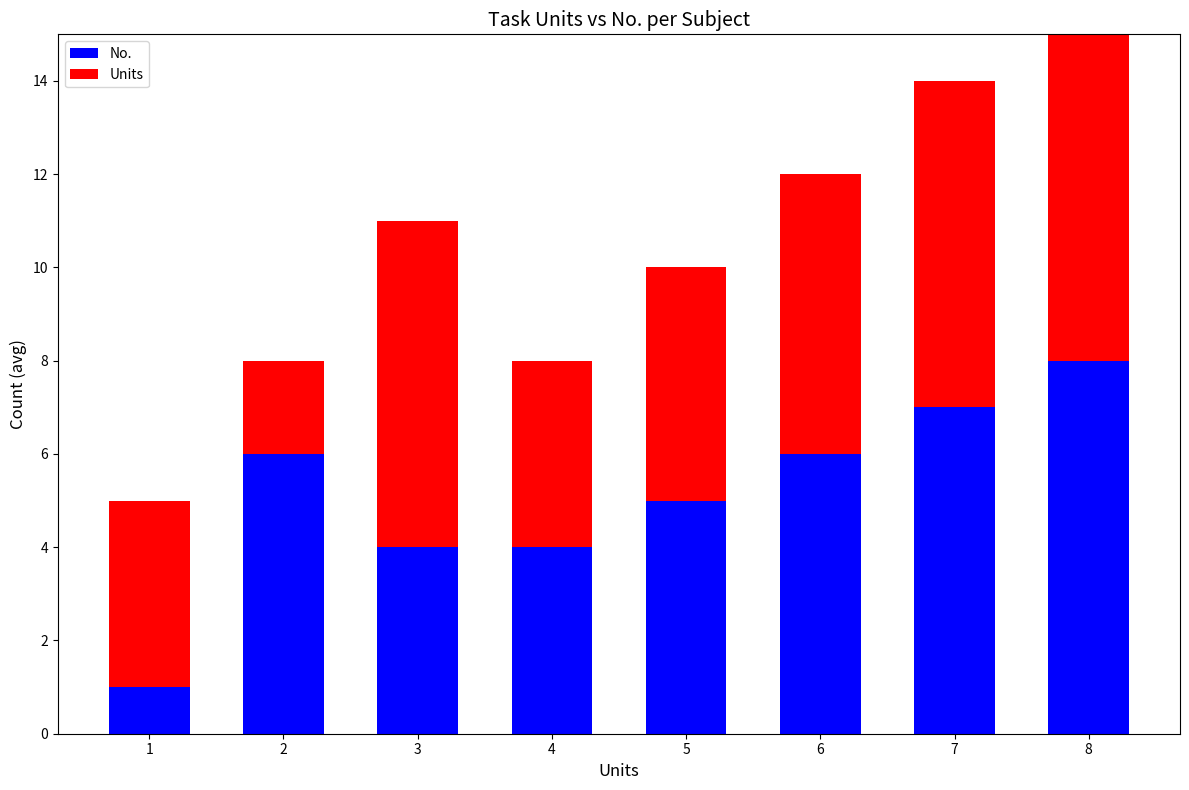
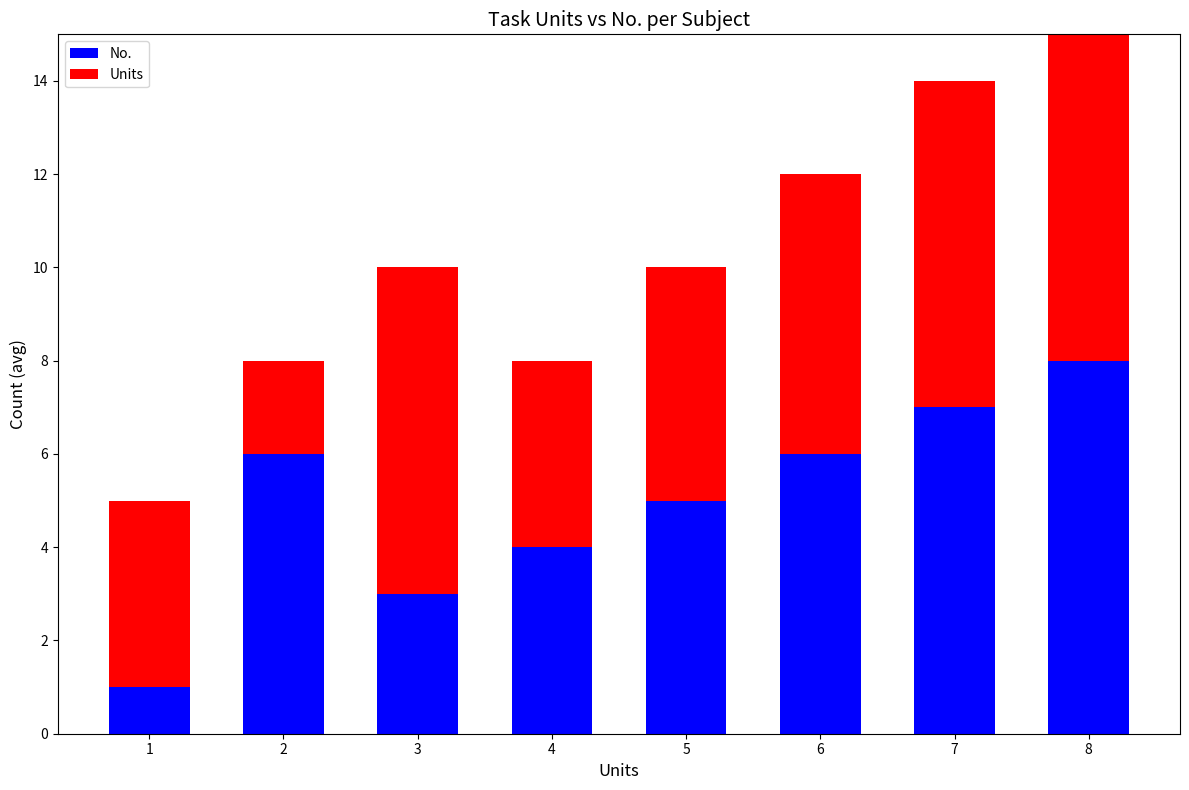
No., 3: 4 -> 3
